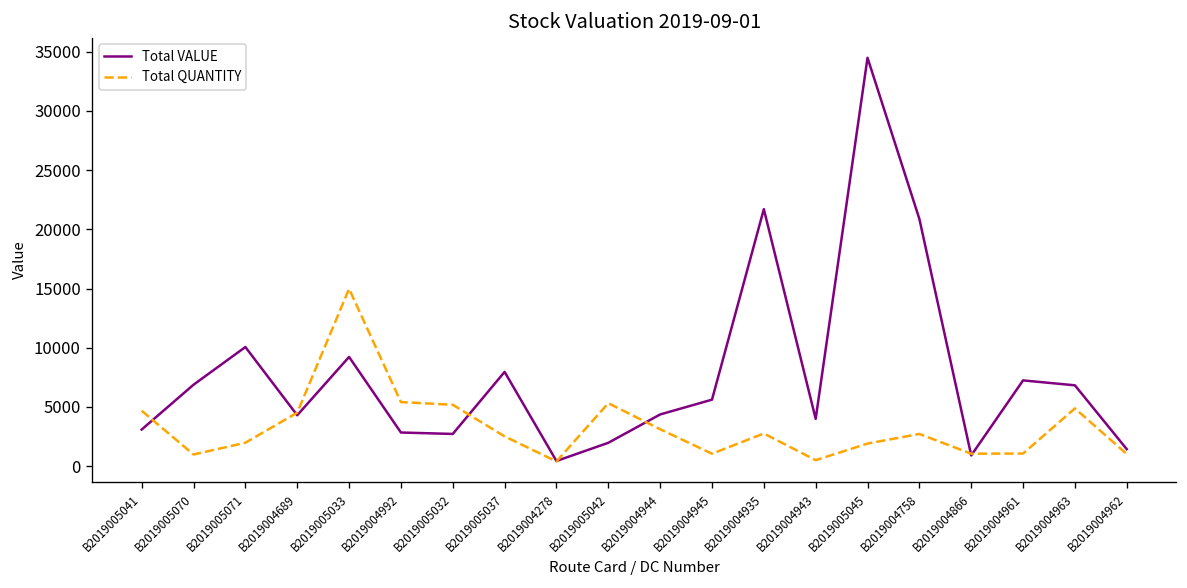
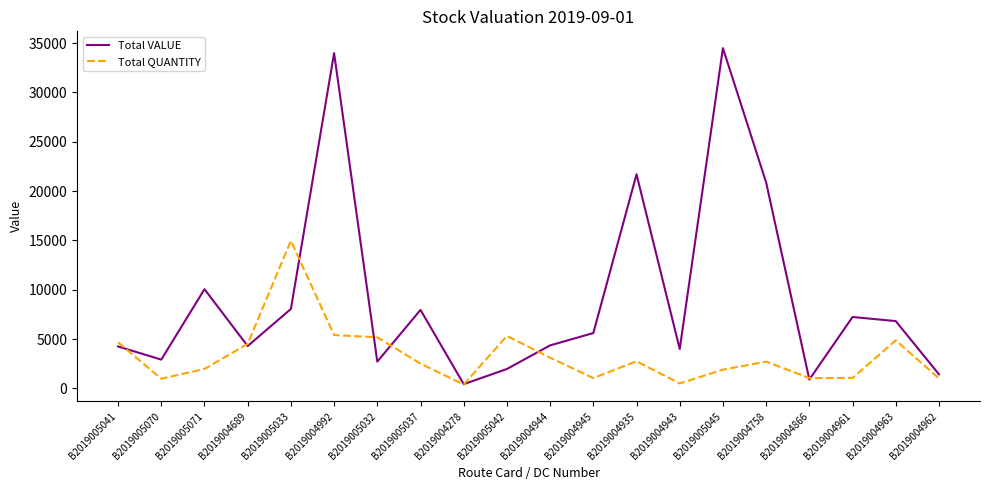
Total VALUE, B2019005041: 3000 -> 4000
Total VALUE, B2019005070: 7000 -> 3000
Total VALUE, B2019005033: 9000 -> 8000
Total VALUE, B2019004992: 3000 -> 34000
